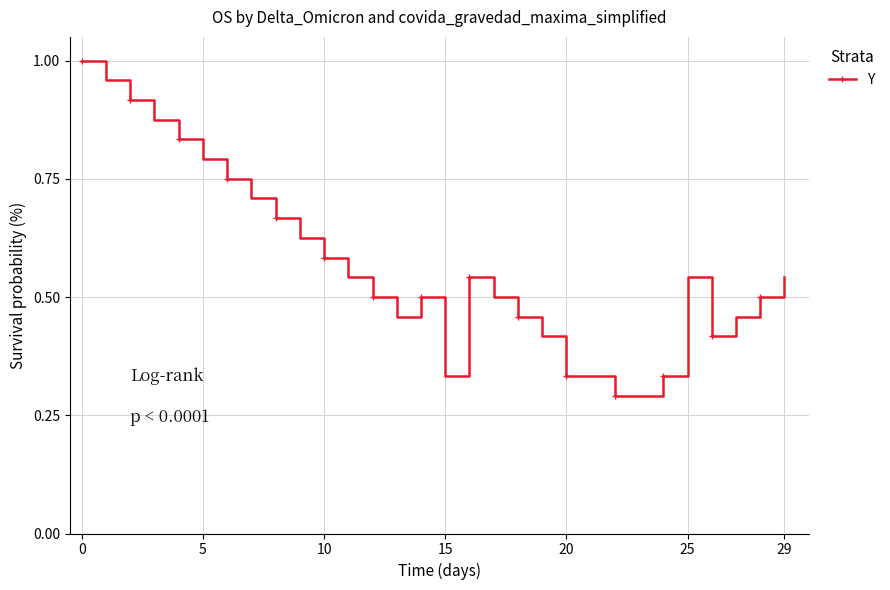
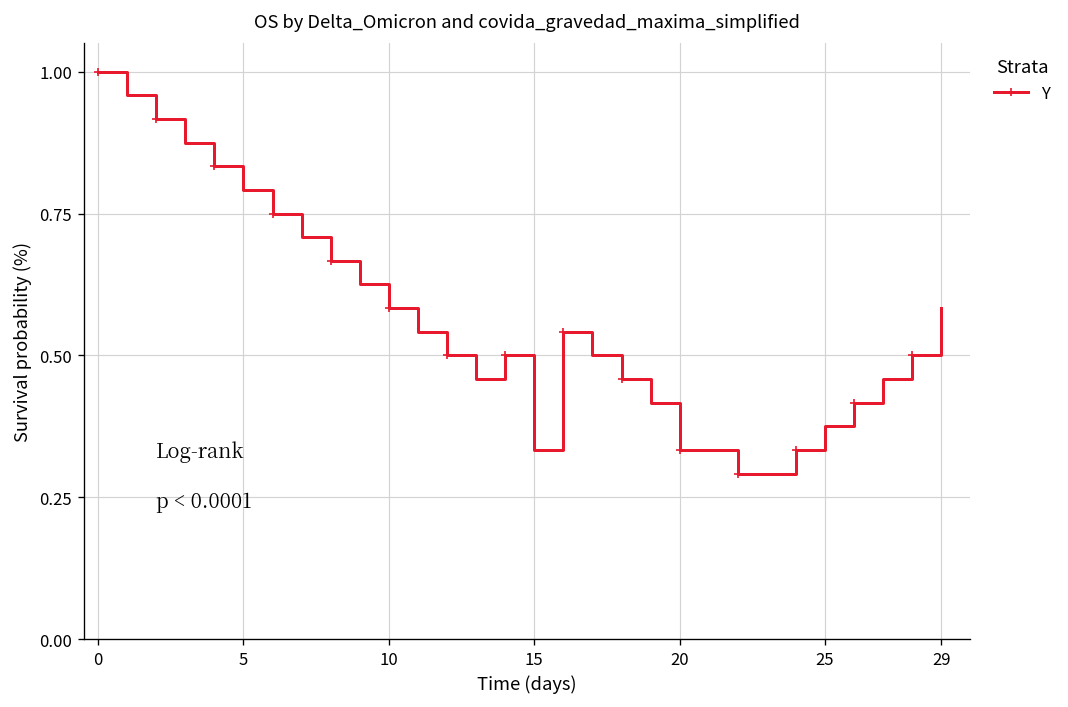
25: 0.54 -> 0.38
29: 0.54 -> 0.58
